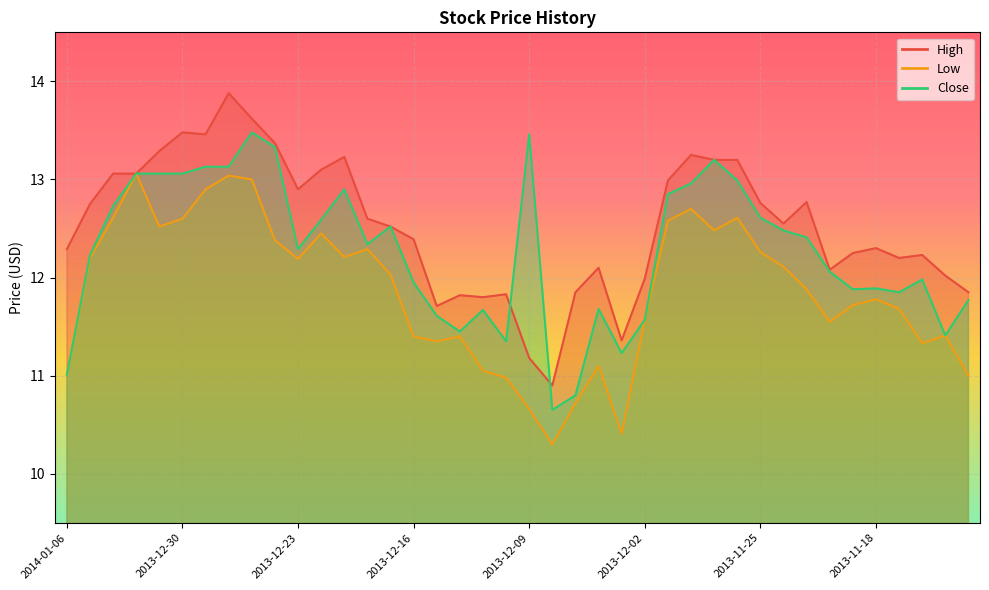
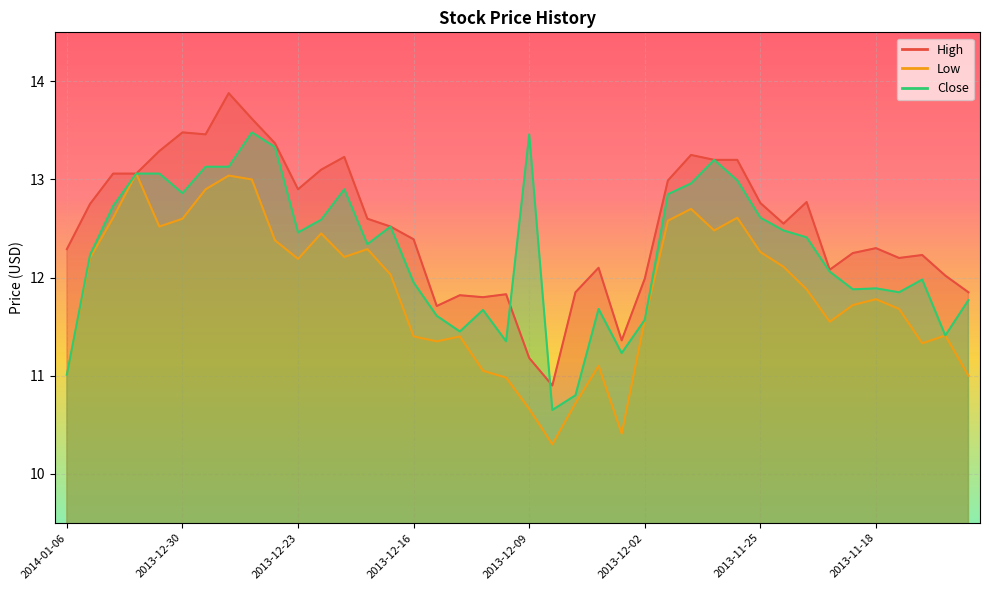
Close, 2013-12-30: 13.1 -> 12.9
Close, 2013-12-23: 12.3 -> 12.5
